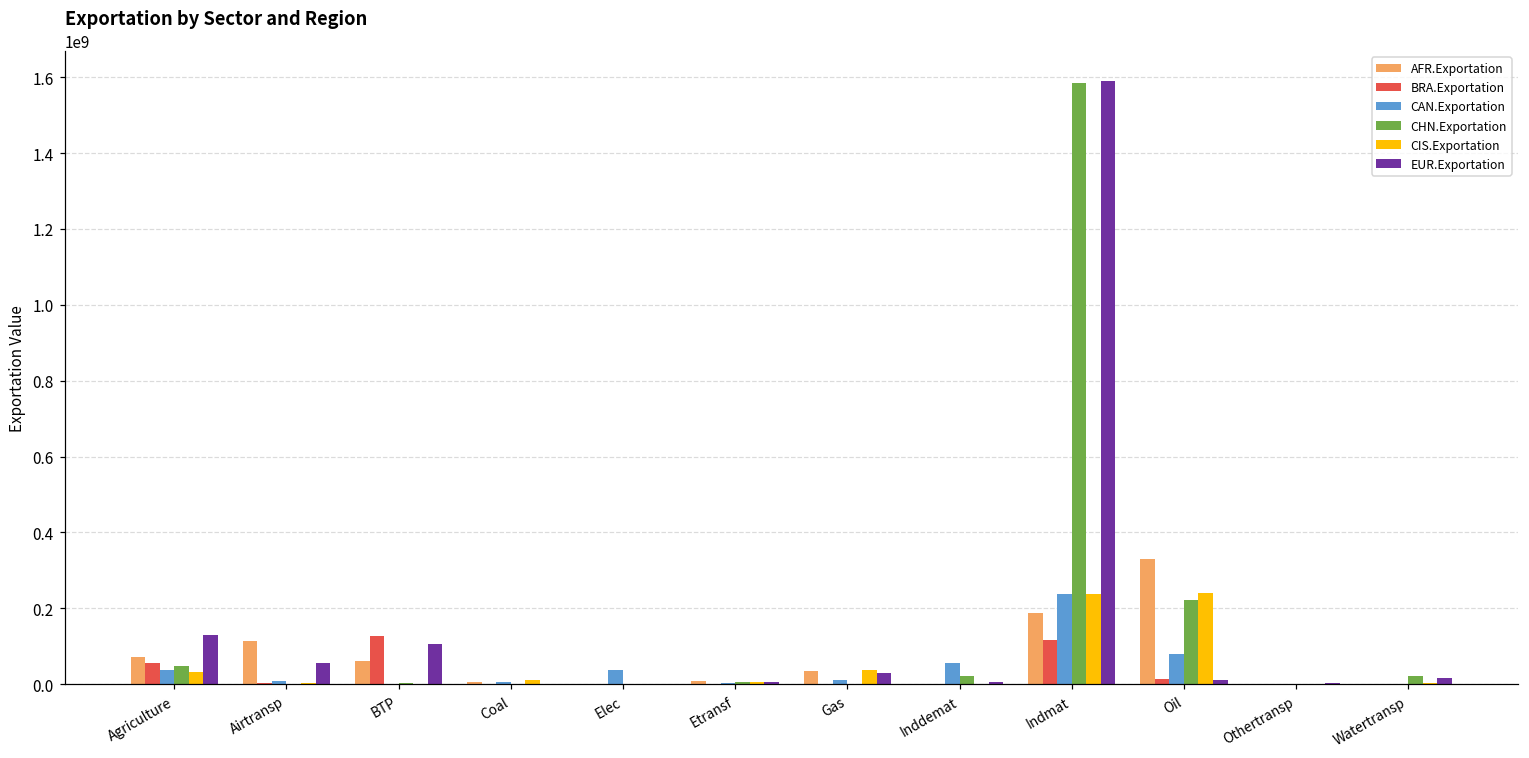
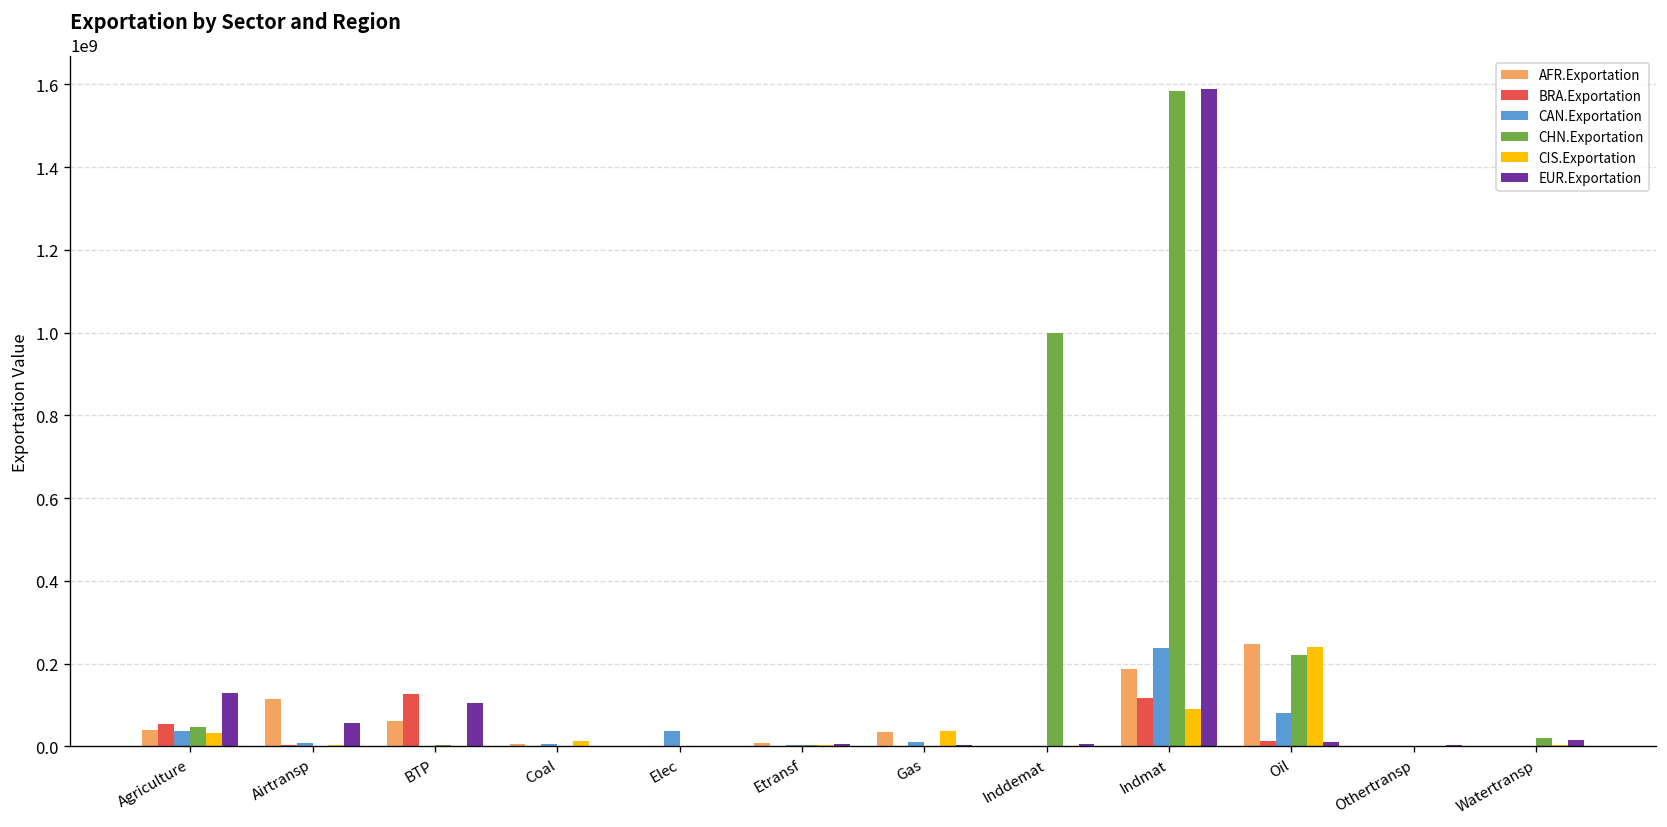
AFR.Exportation, Agriculture: 70000000 -> 40000000
EUR.Exportation, Gas: 30000000 -> 0
CAN.Exportation, Inddemat: 50000000 -> 0
CHN.Exportation, Inddemat: 20000000 -> 1000000000
CIS.Exportation, Indmat: 240000000 -> 90000000
AFR.Exportation, Oil: 330000000 -> 250000000
